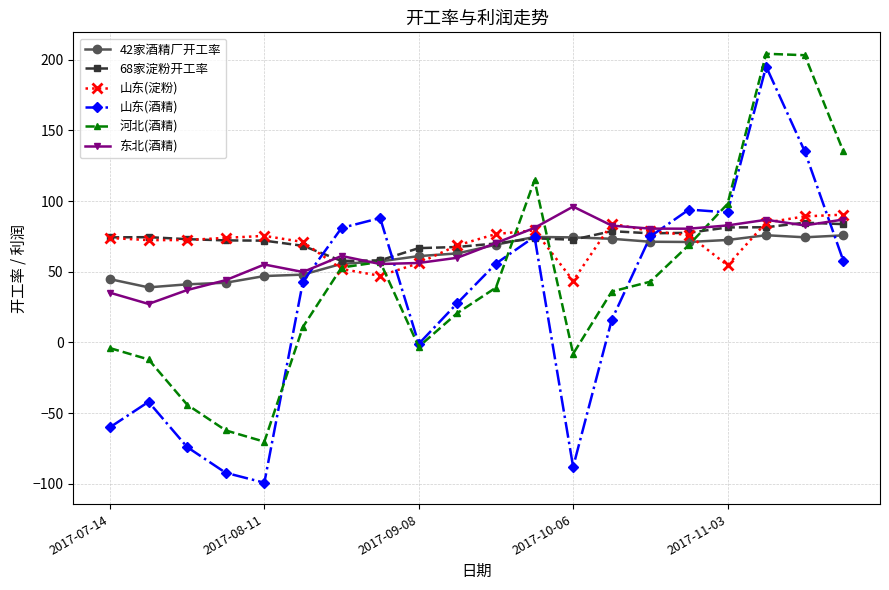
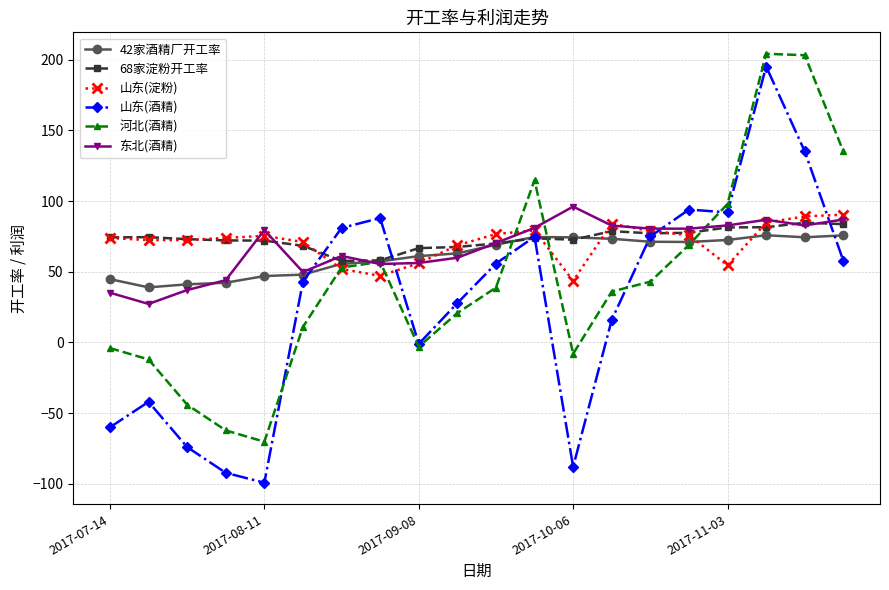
东北(酒精), 2017-08-11: 55 -> 80
